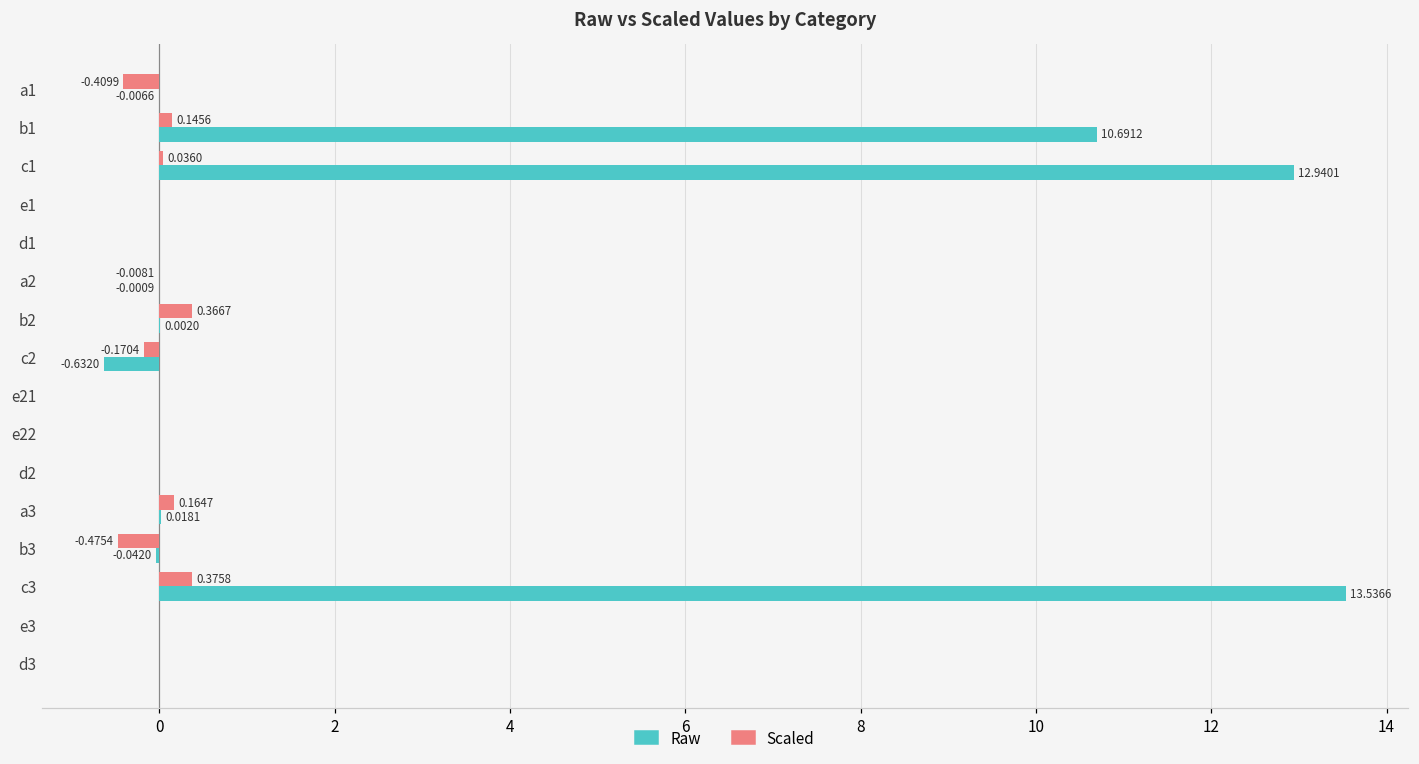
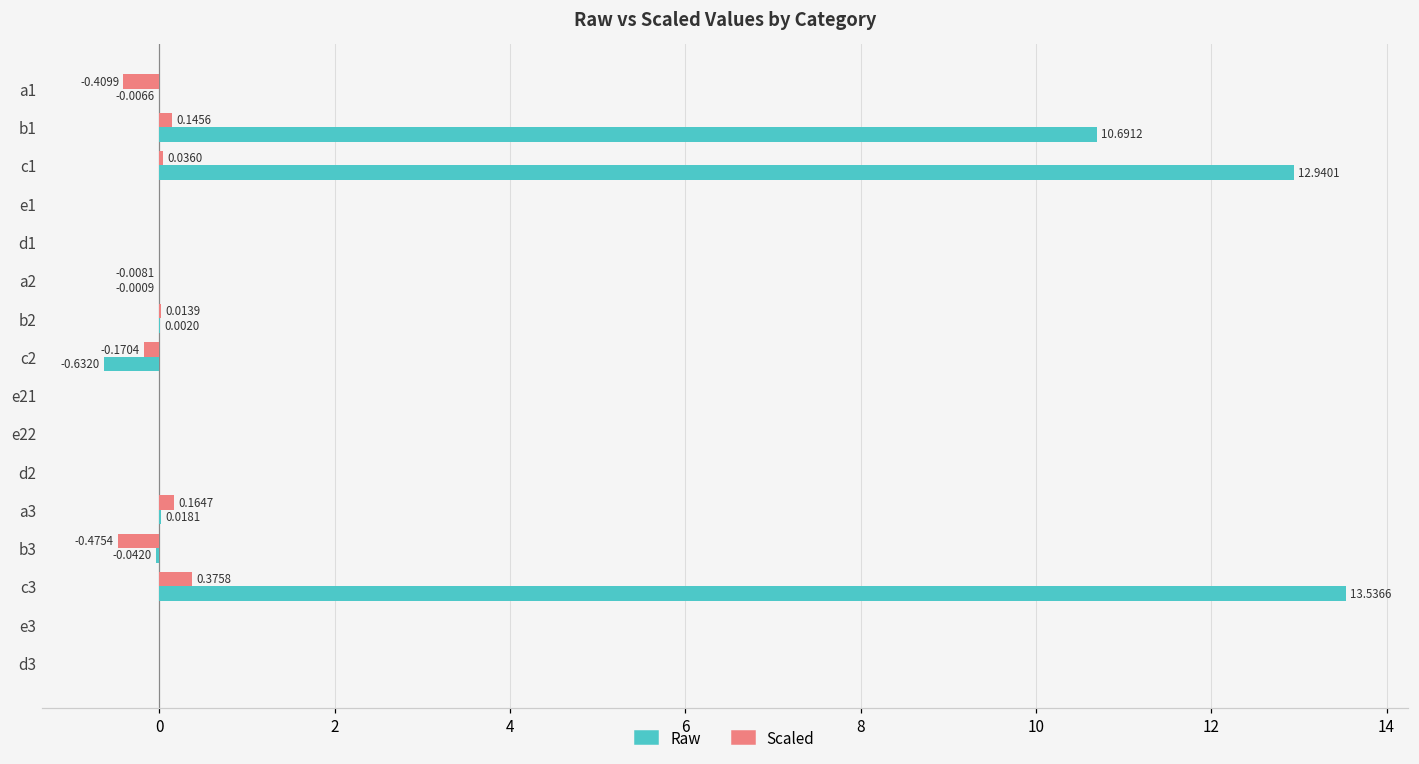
Scaled, b2: 0.3667 -> 0.0139
